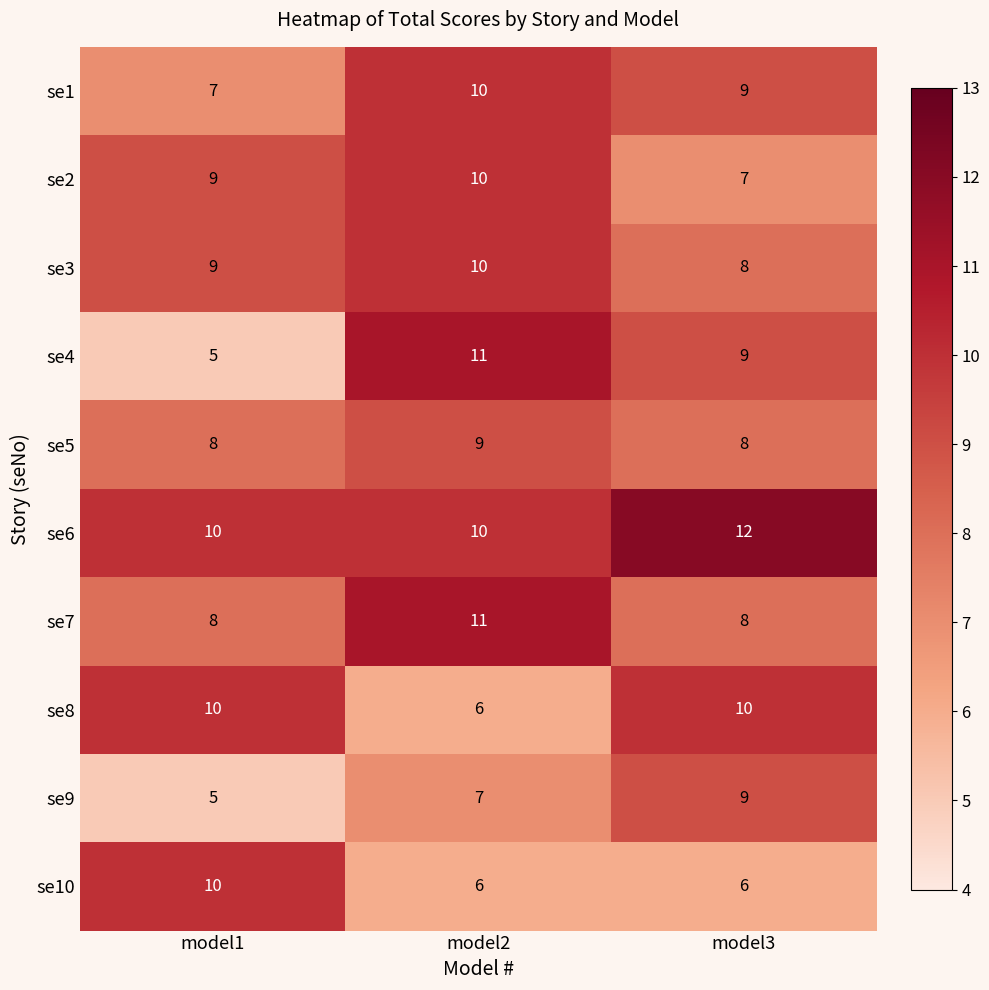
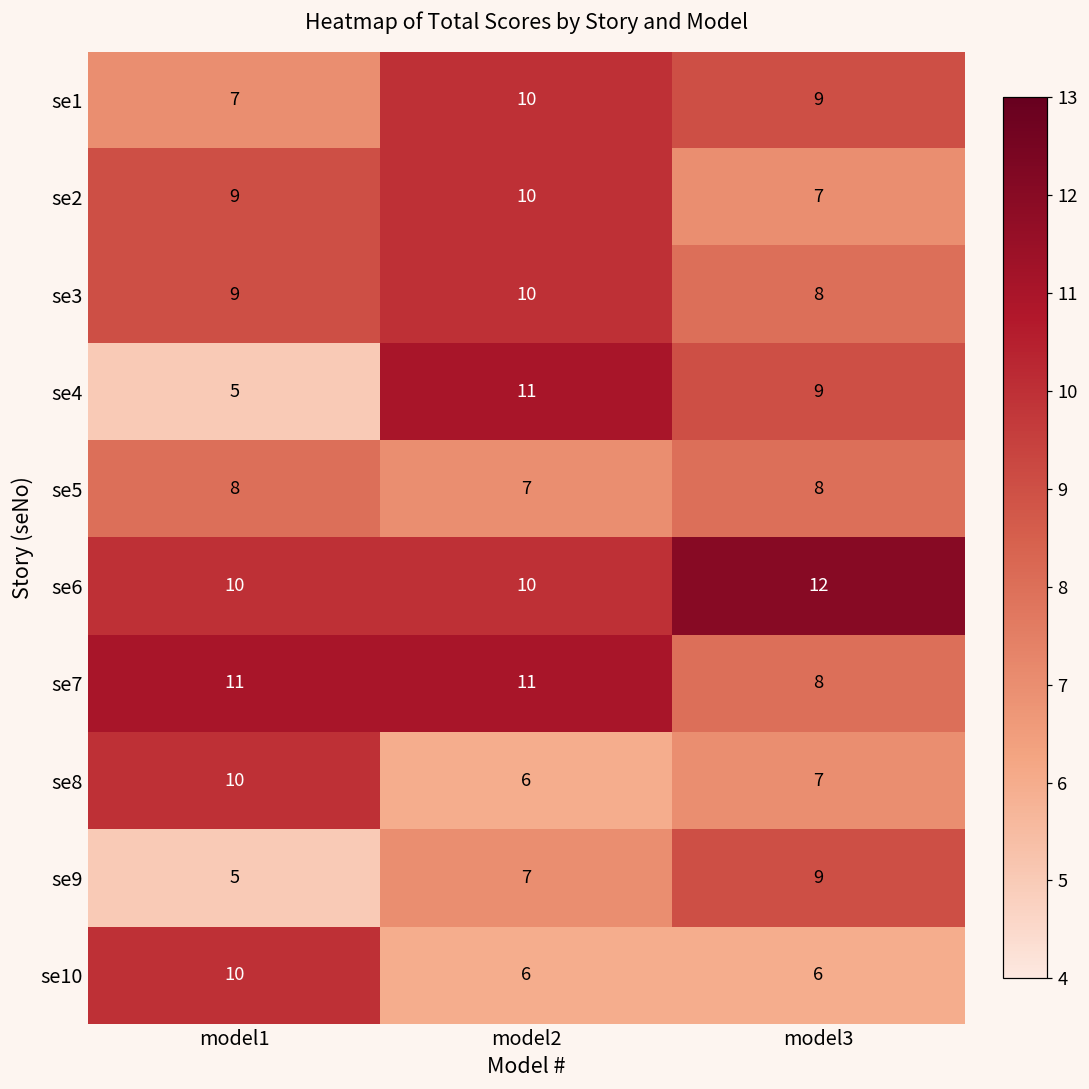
se5, model2: 9 -> 7
se7, model1: 8 -> 11
se8, model3: 10 -> 7
